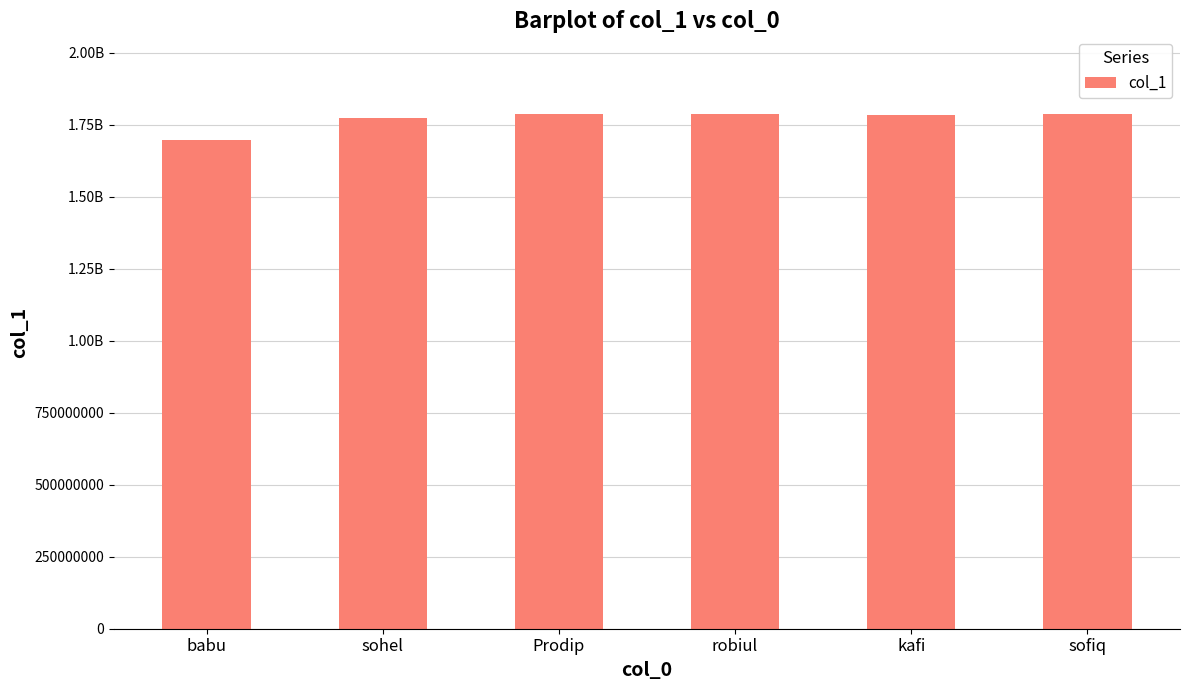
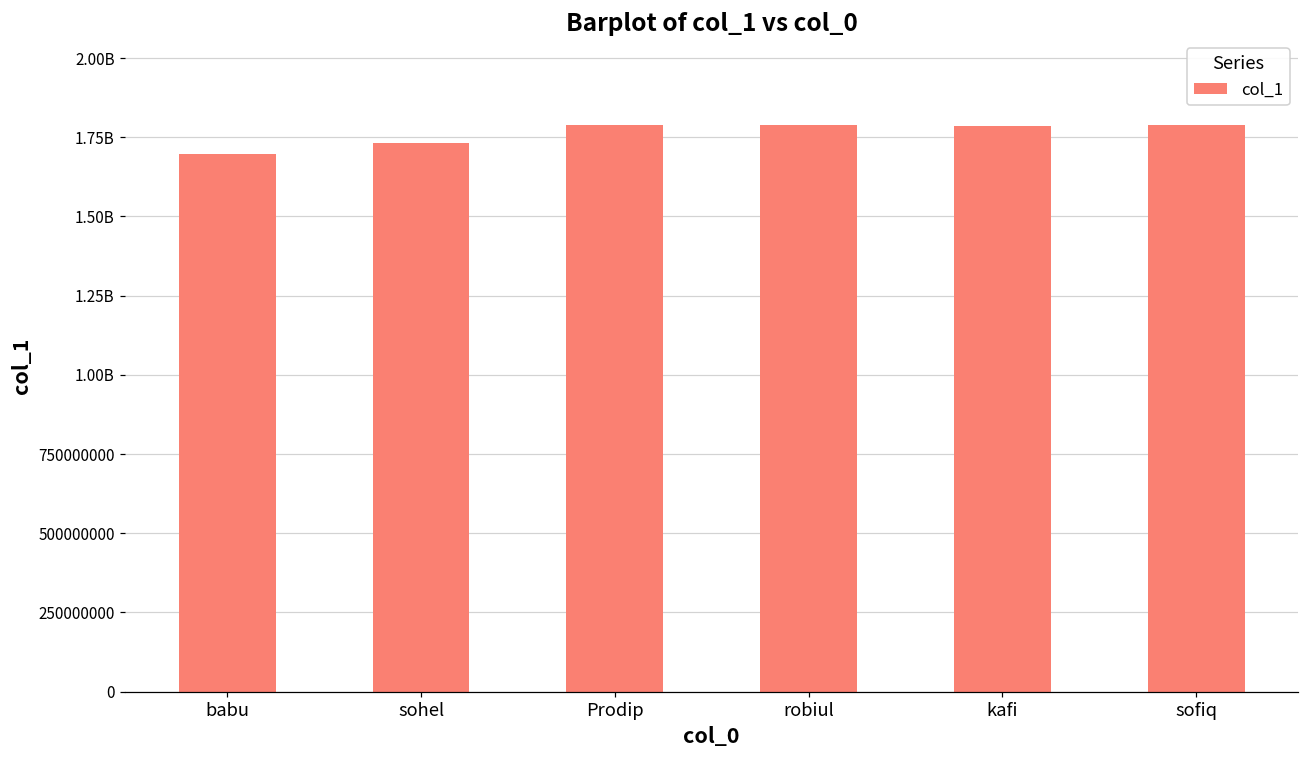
sohel: 1770000000 -> 1730000000
